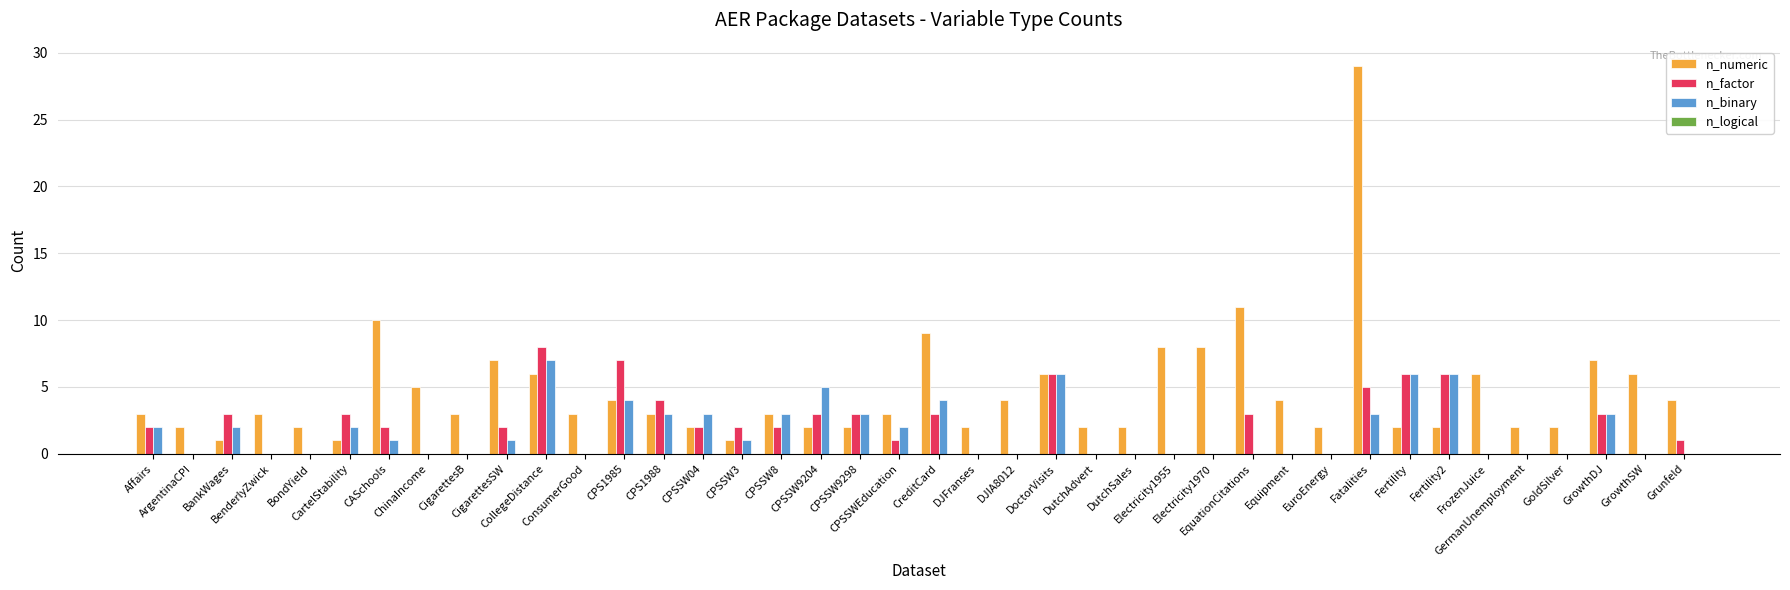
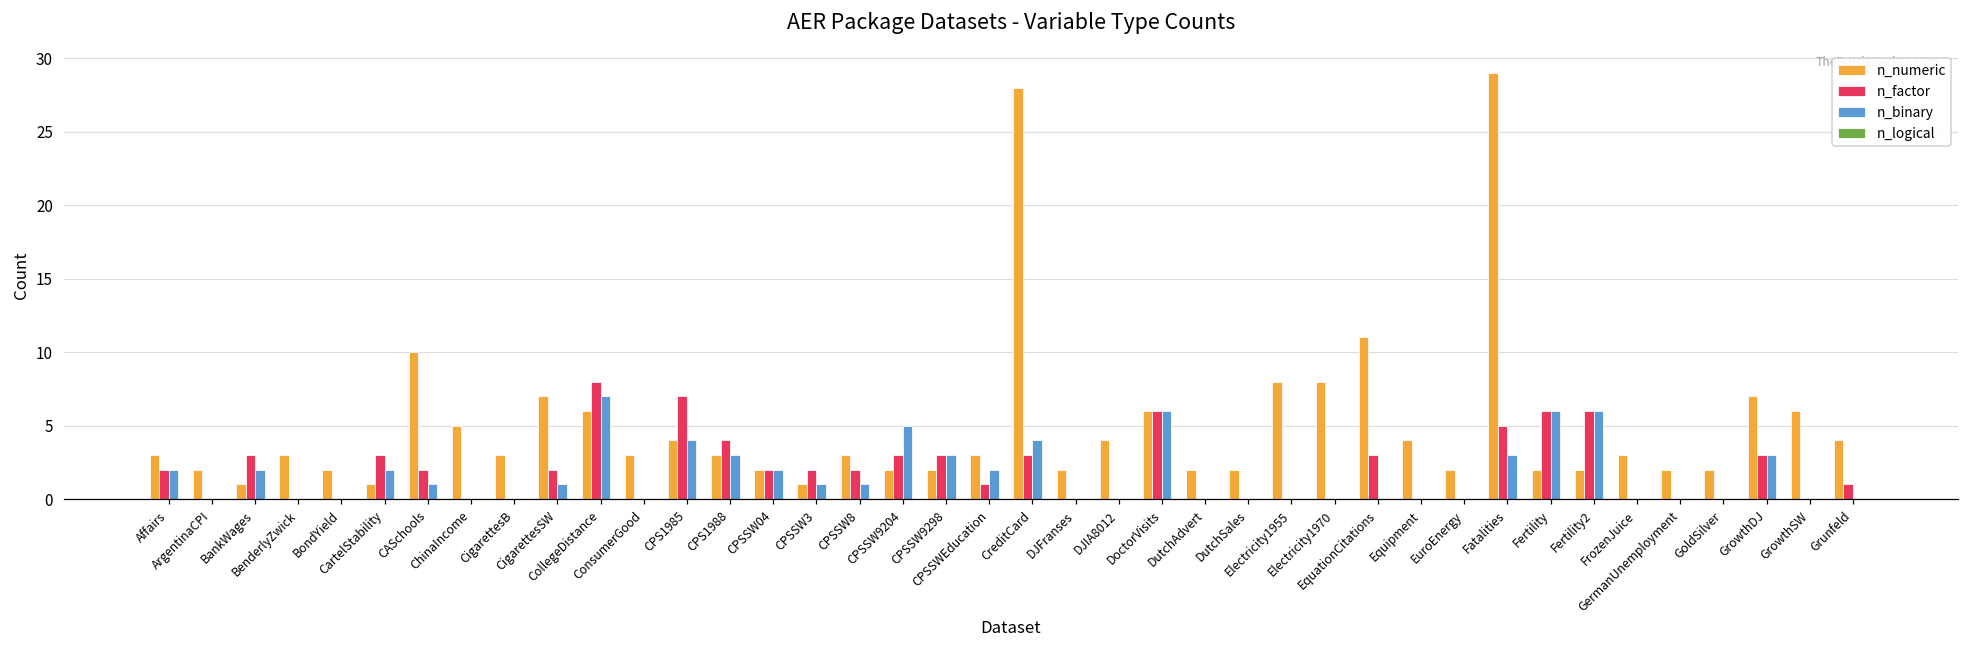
n_binary, CPSSW04: 3 -> 2
n_binary, CPSSW8: 3 -> 1
n_numeric, CreditCard: 9 -> 28
n_numeric, FrozenJuice: 6 -> 3
